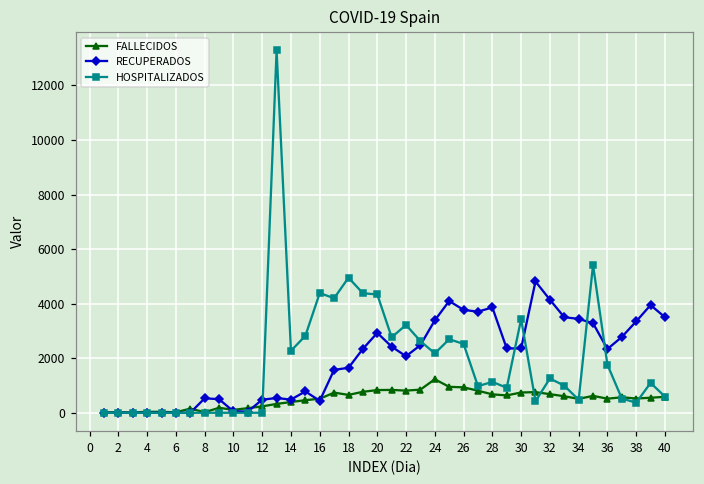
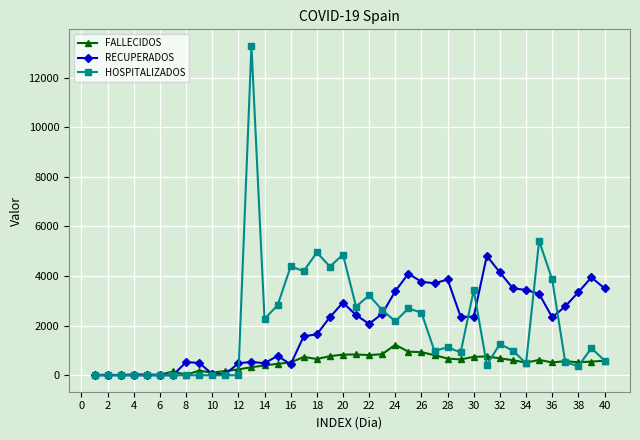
HOSPITALIZADOS, 20: 4300 -> 4900
HOSPITALIZADOS, 36: 1800 -> 3900
